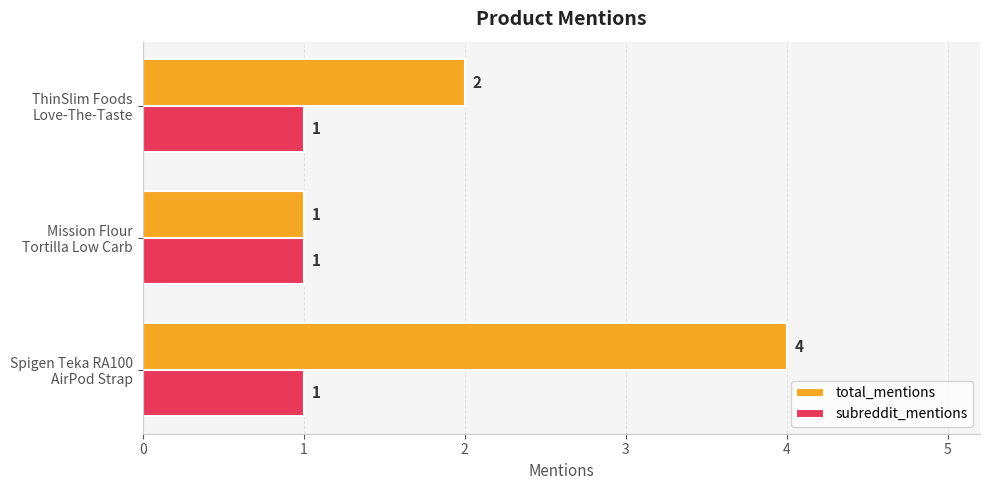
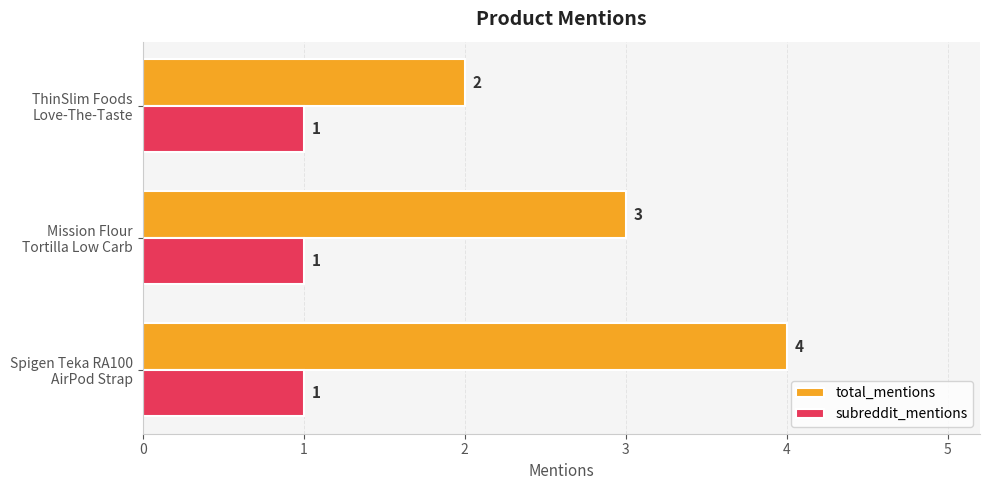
total_mentions, Mission Flour Tortilla Low Carb: 1 -> 3
